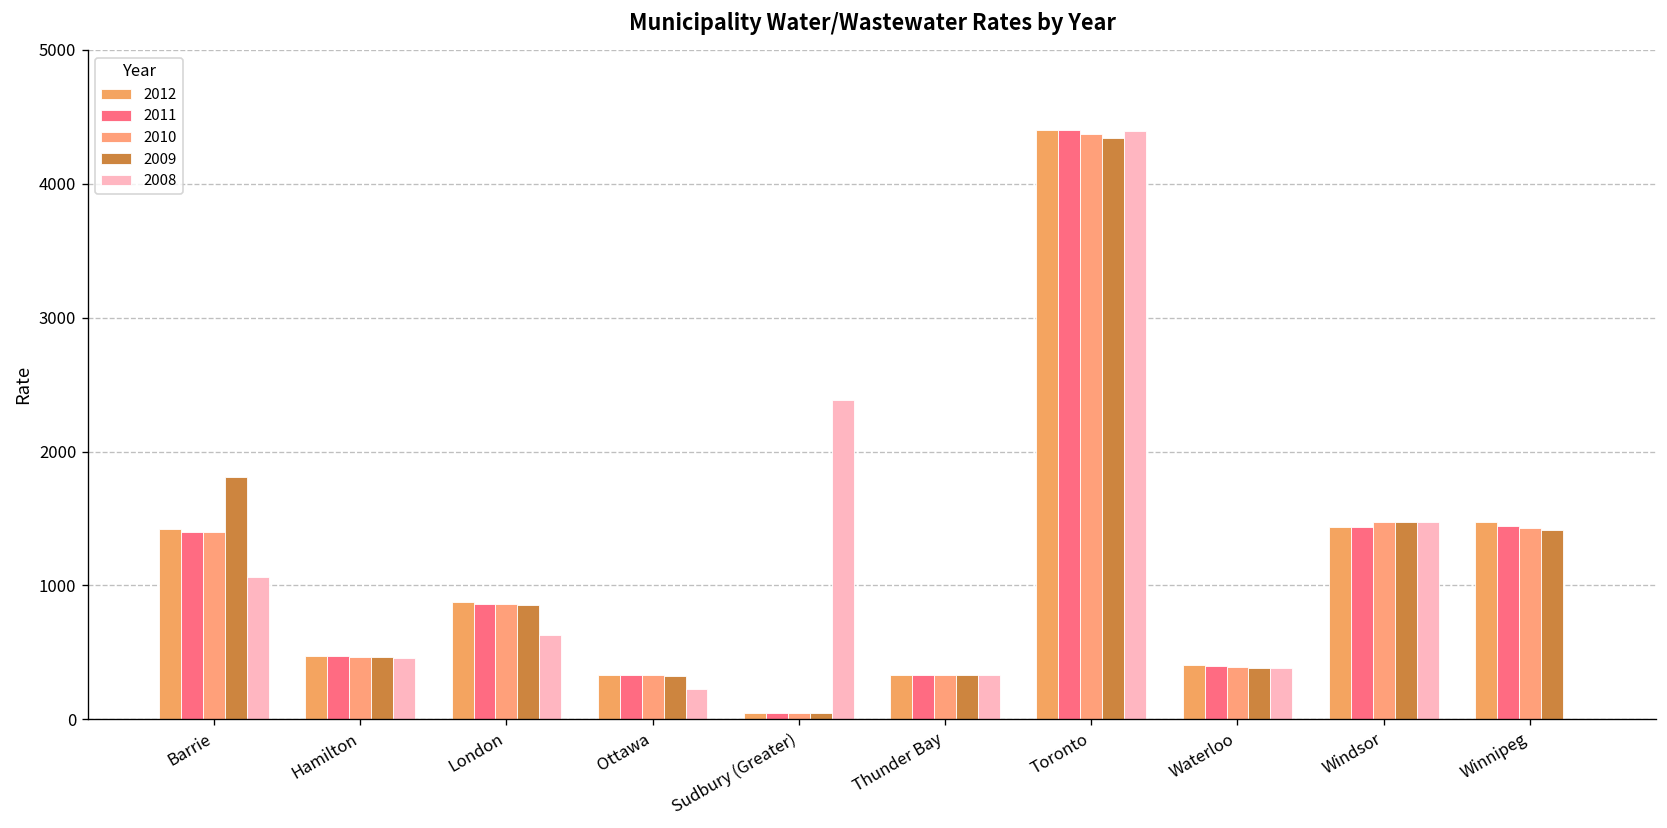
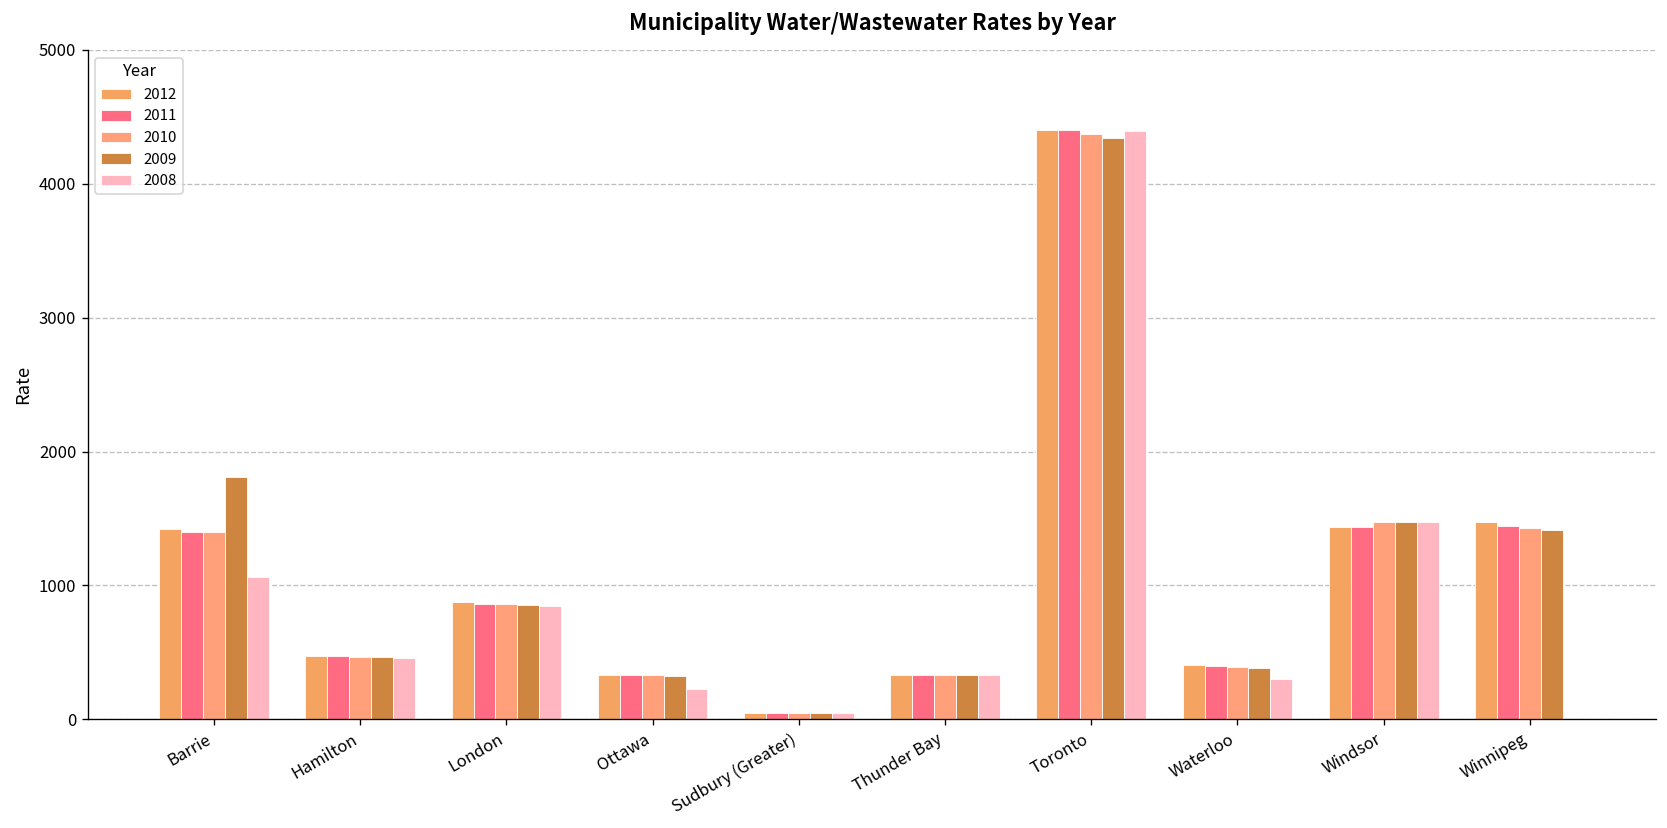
2008, London: 630 -> 850
2008, Sudbury (Greater): 2390 -> 40
2008, Waterloo: 390 -> 300
